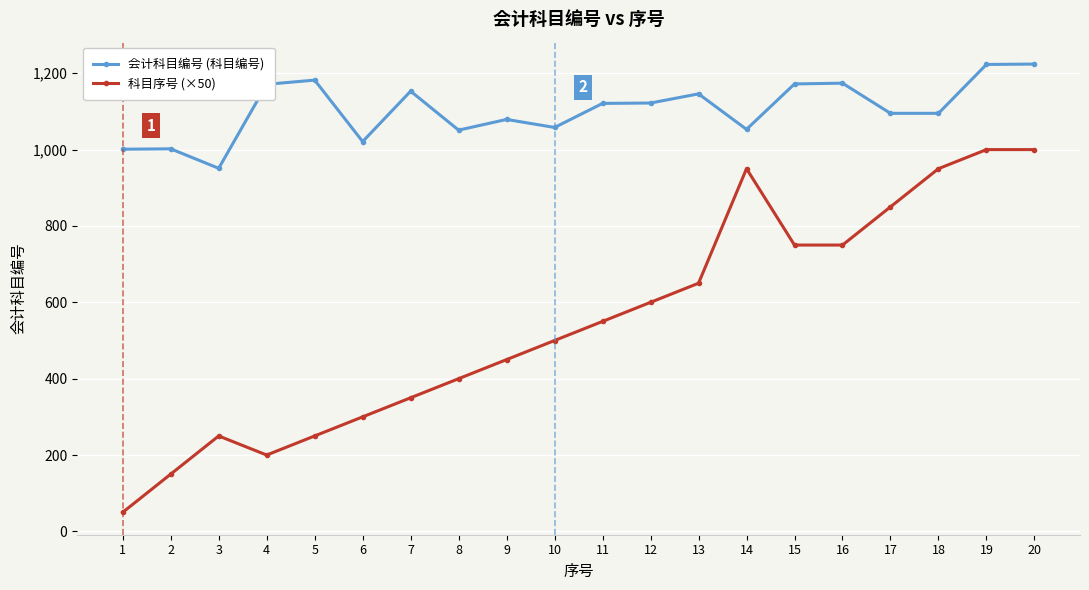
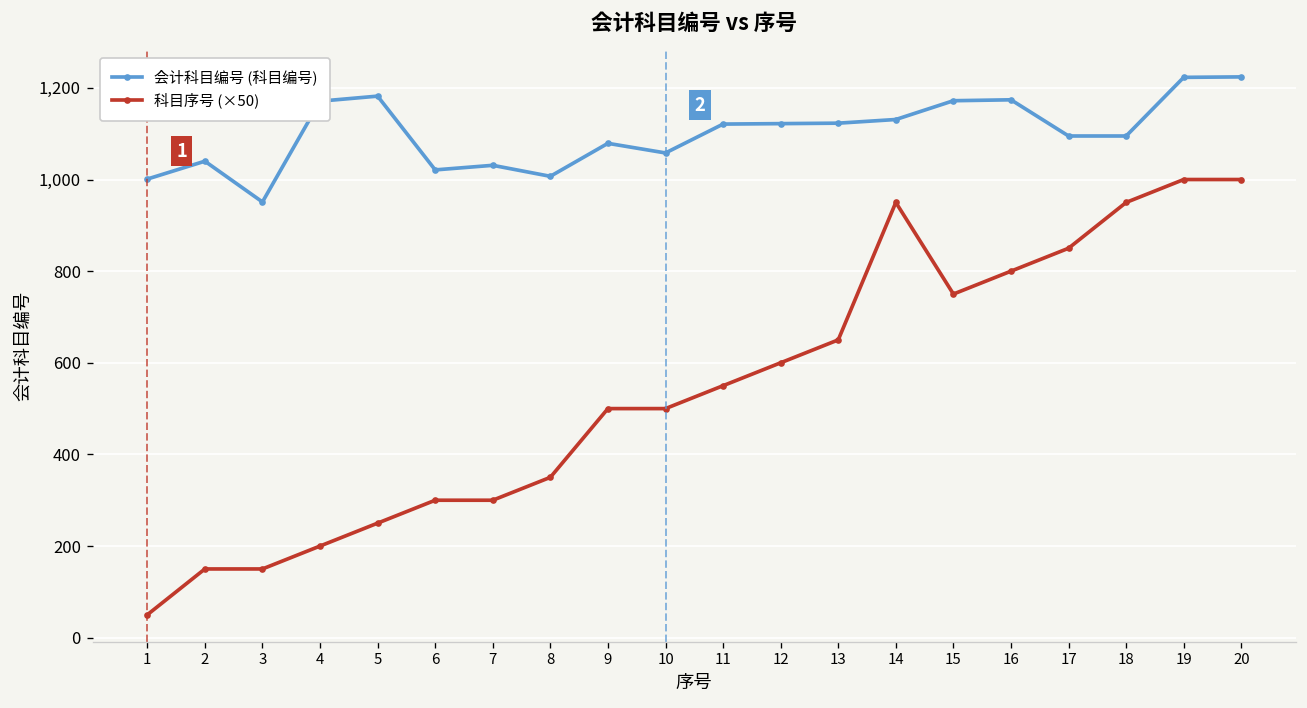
会计科目编号 (科目编号), 2: 1,000 -> 1,040
科目序号 (×50), 3: 250 -> 150
会计科目编号 (科目编号), 7: 1,150 -> 1,030
科目序号 (×50), 7: 350 -> 300
会计科目编号 (科目编号), 8: 1,050 -> 1,010
科目序号 (×50), 8: 400 -> 350
科目序号 (×50), 9: 450 -> 500
会计科目编号 (科目编号), 13: 1,150 -> 1,120
会计科目编号 (科目编号), 14: 1,050 -> 1,130
科目序号 (×50), 16: 750 -> 800
